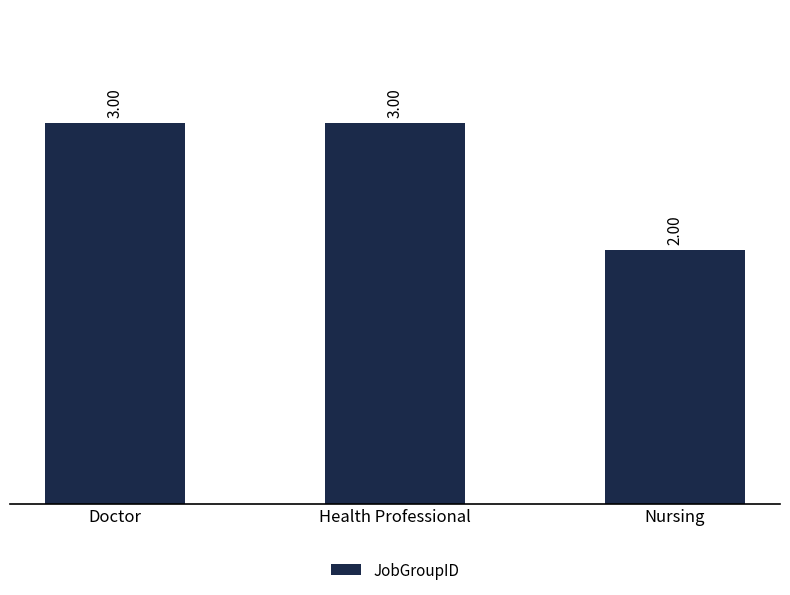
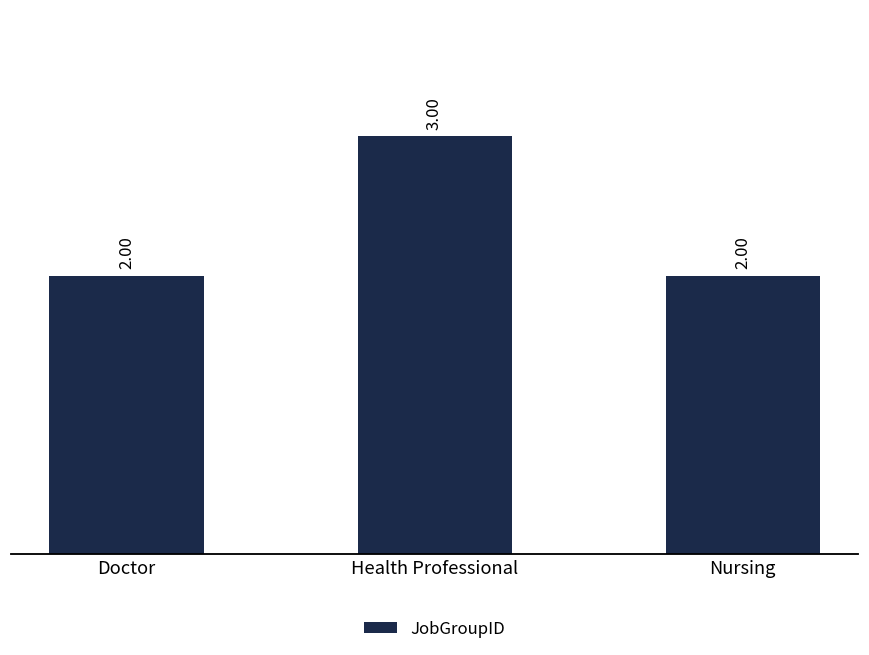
Doctor: 3.00 -> 2.00
